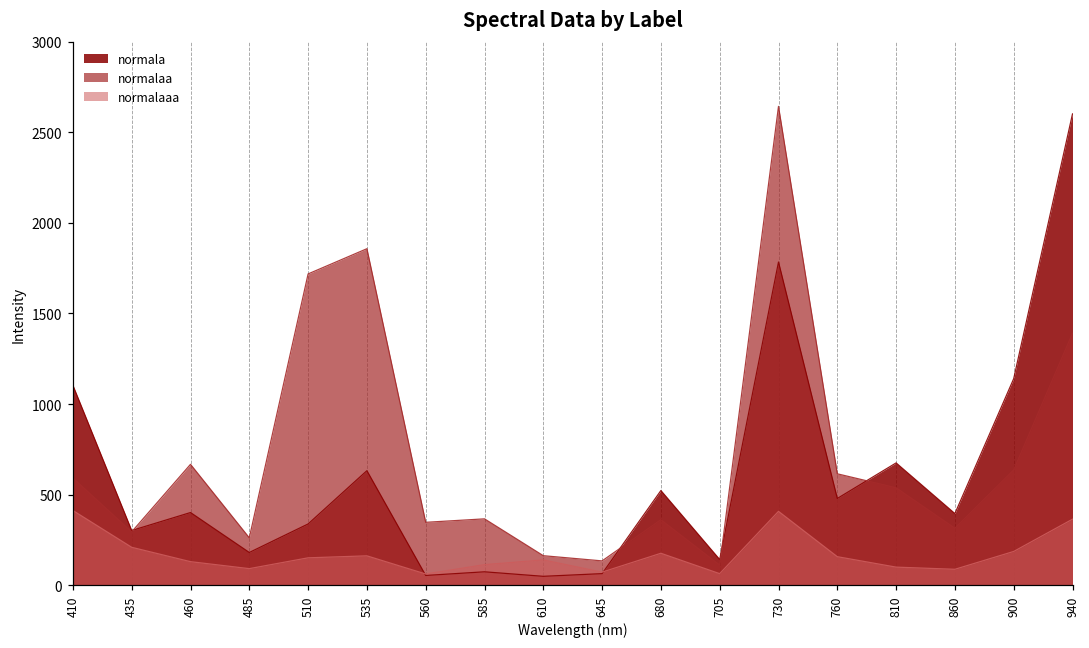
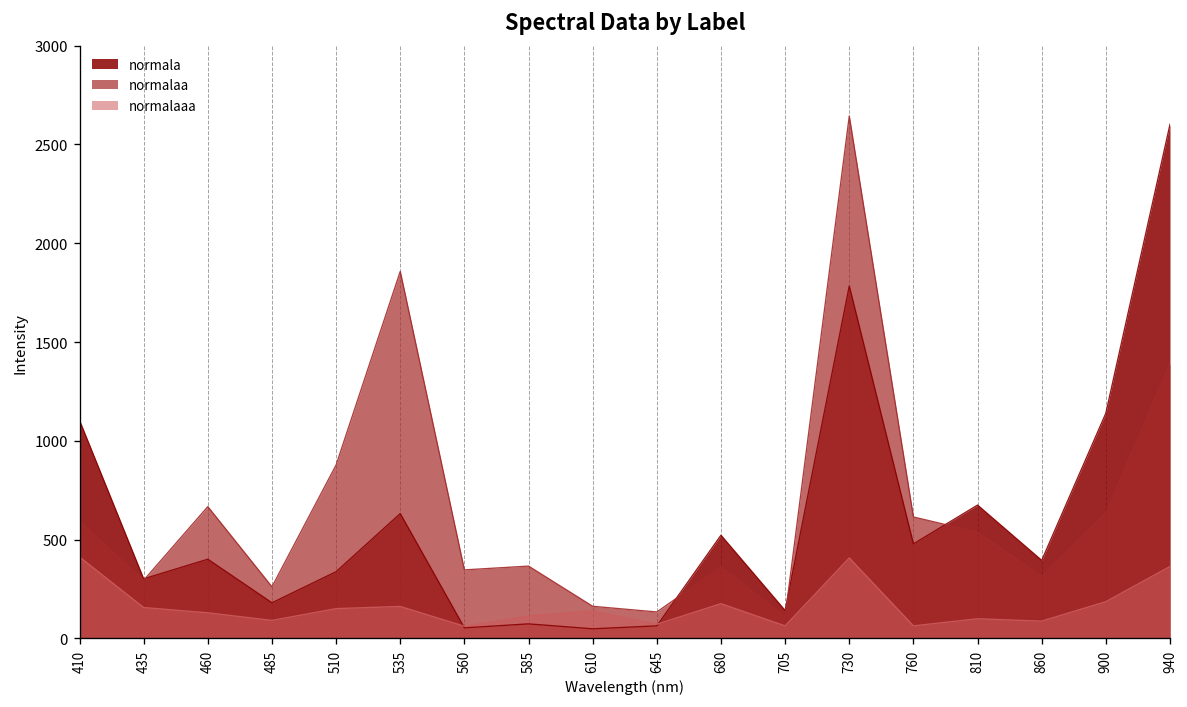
normalaaa, 435: 210 -> 160
normalaa, 510: 1720 -> 880
normalaaa, 760: 160 -> 60
